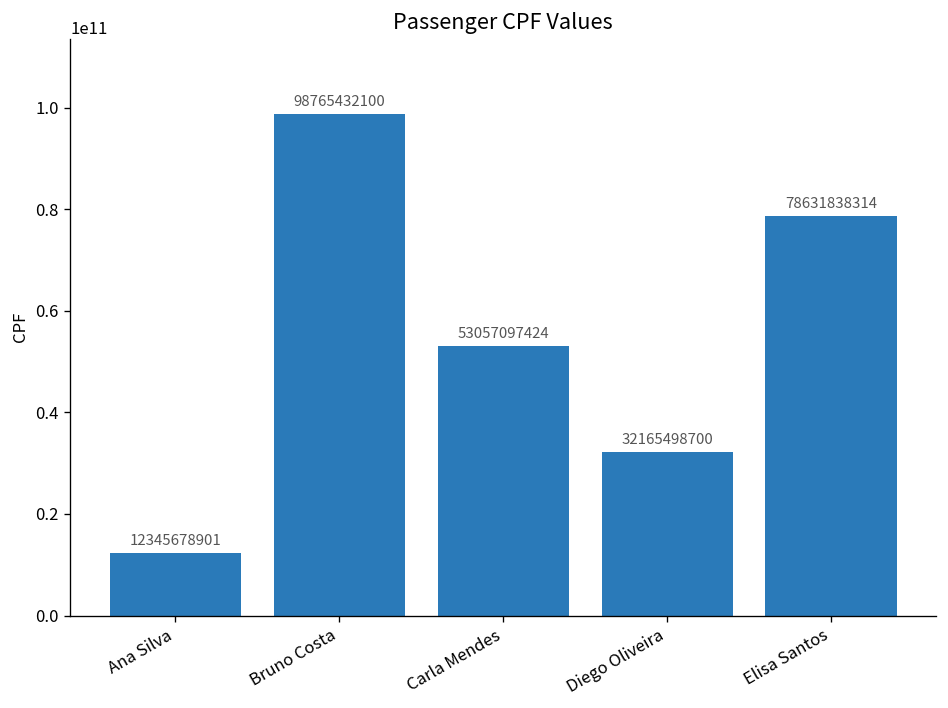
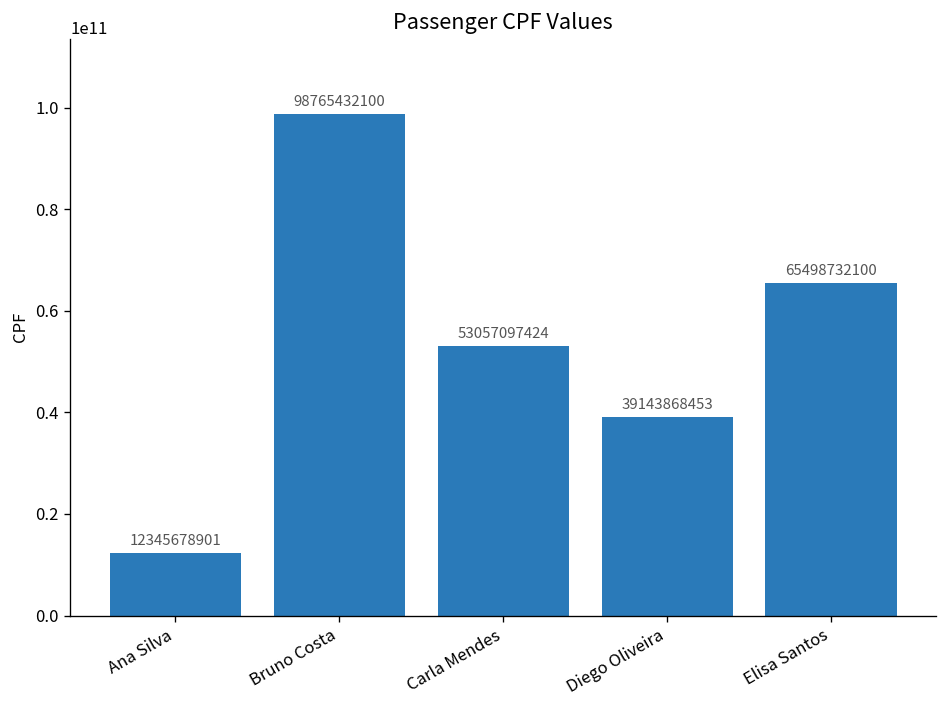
Diego Oliveira: 32165498700 -> 39143868453
Elisa Santos: 78631838314 -> 65498732100
